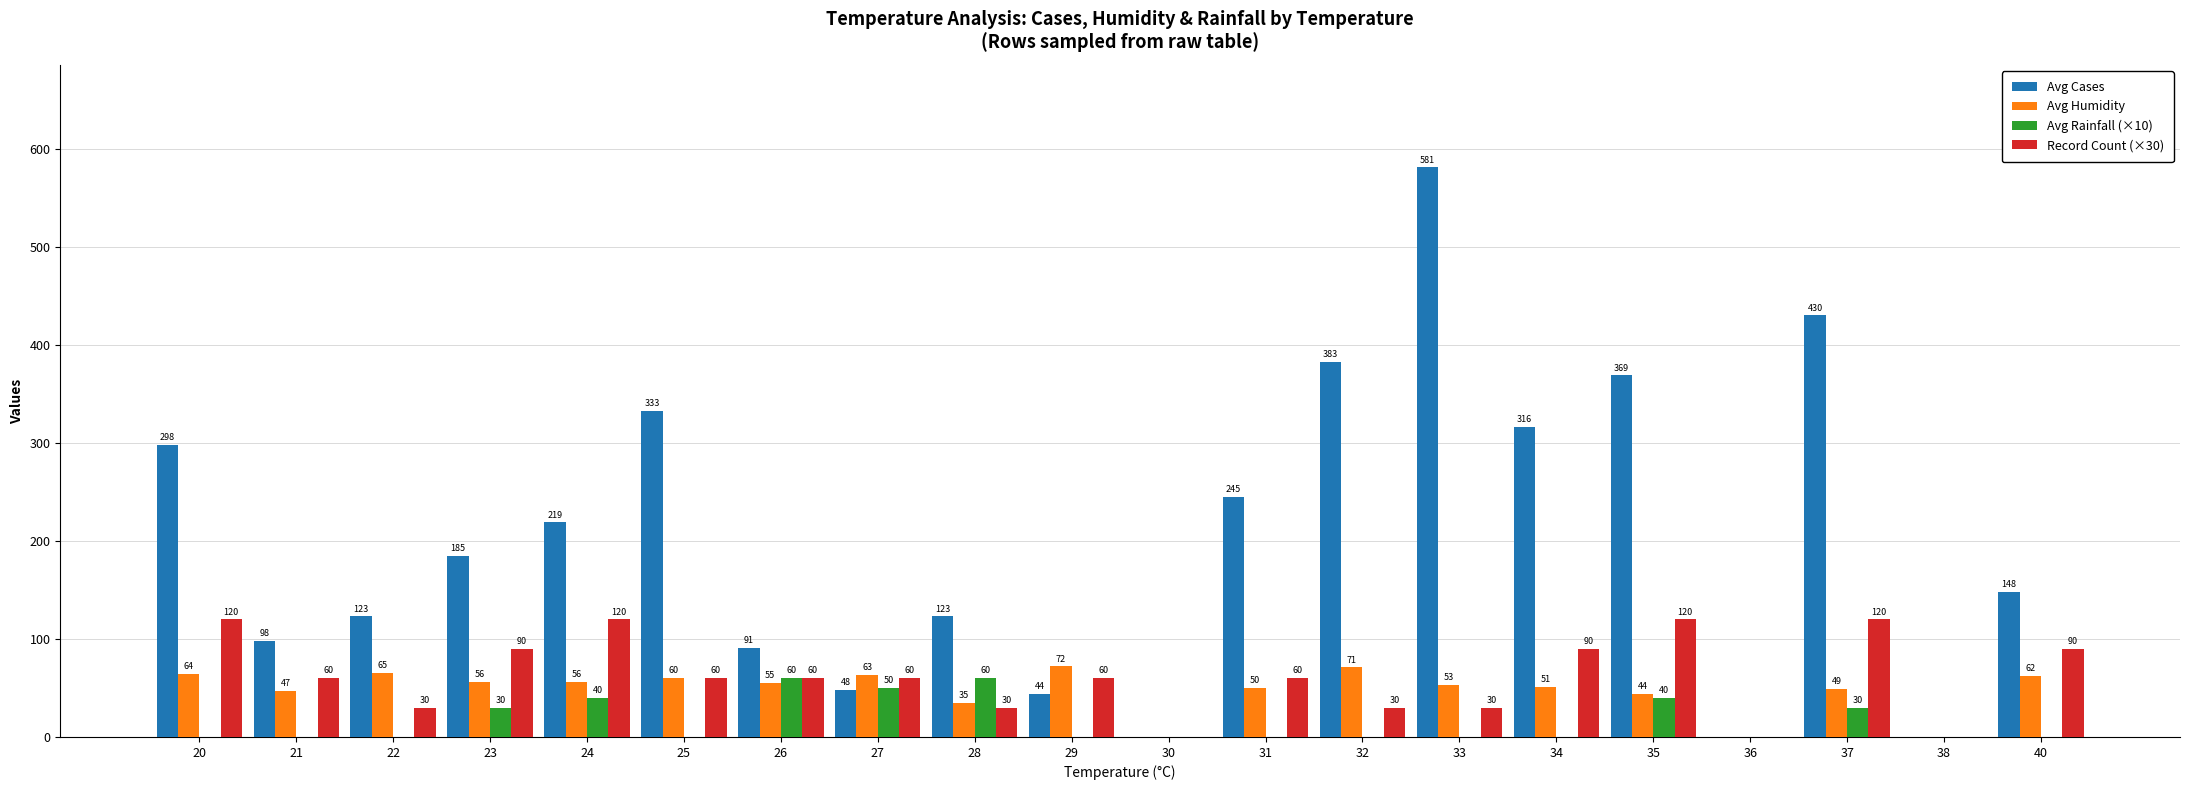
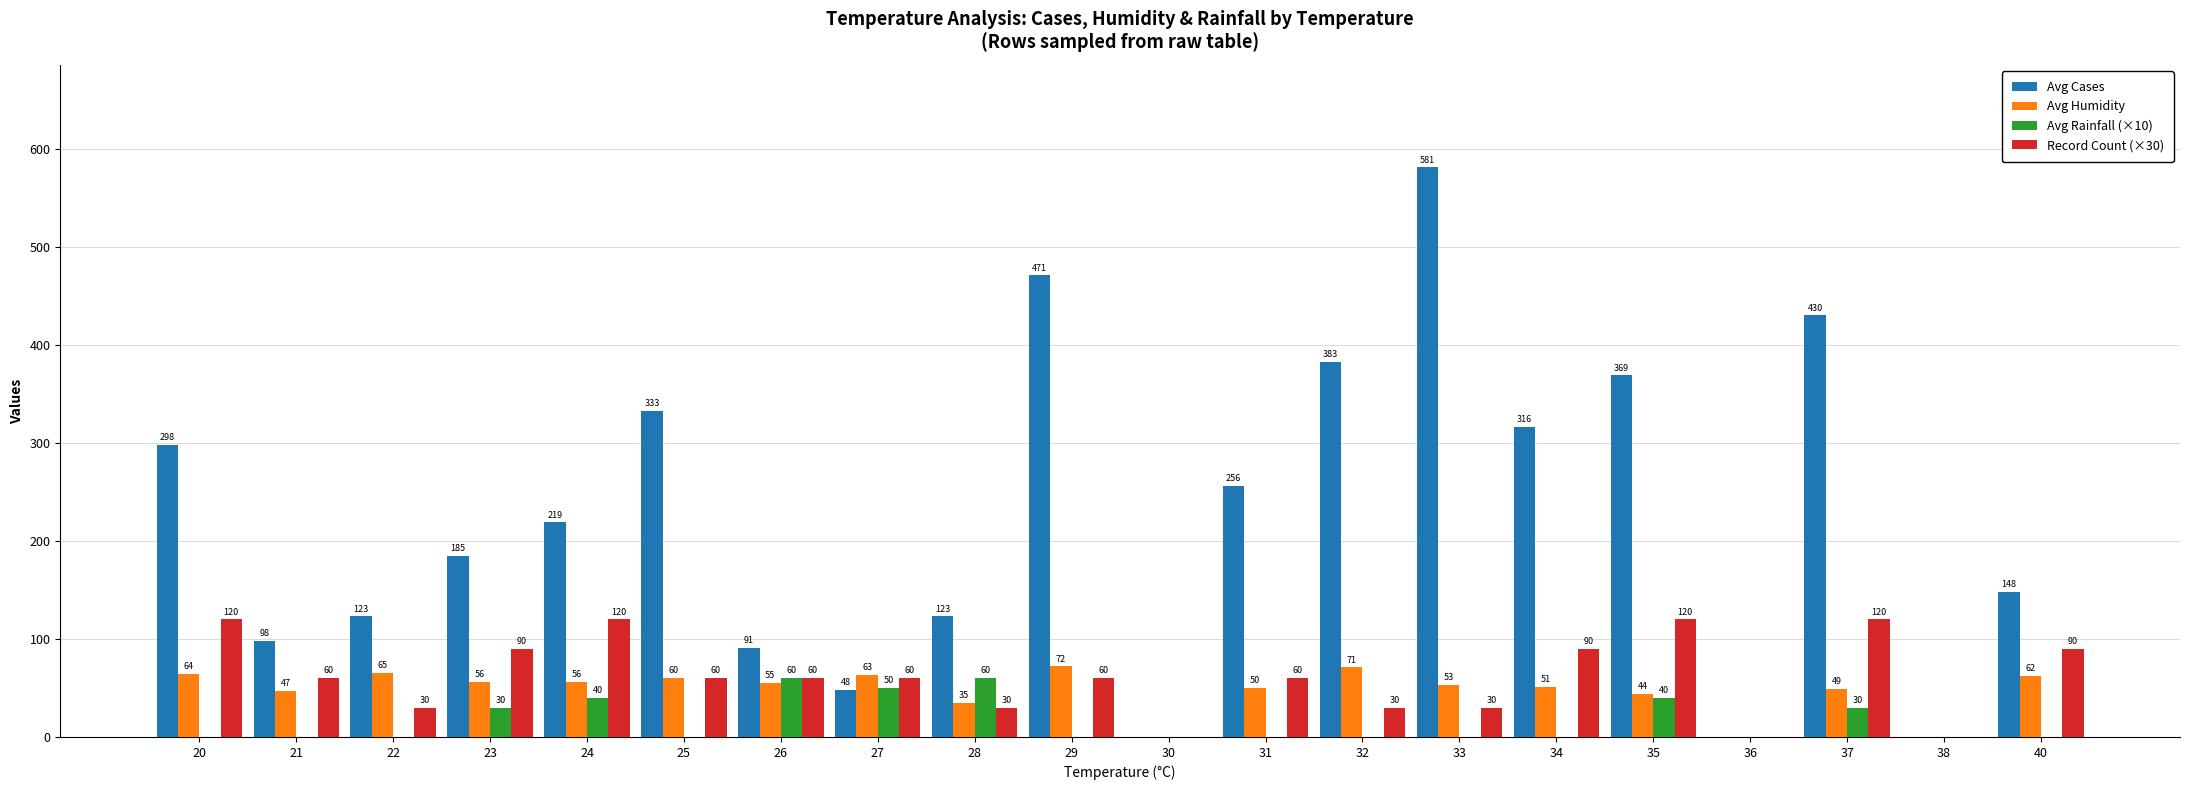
Avg Cases, 29: 44 -> 471
Avg Cases, 31: 245 -> 256
